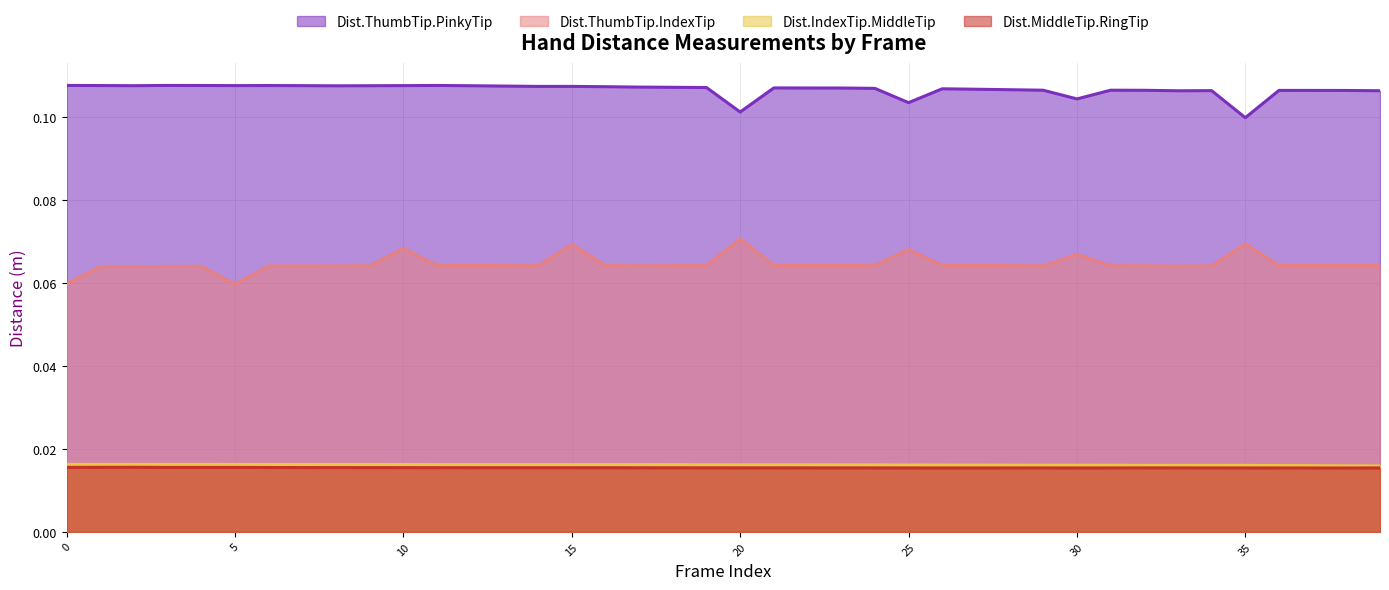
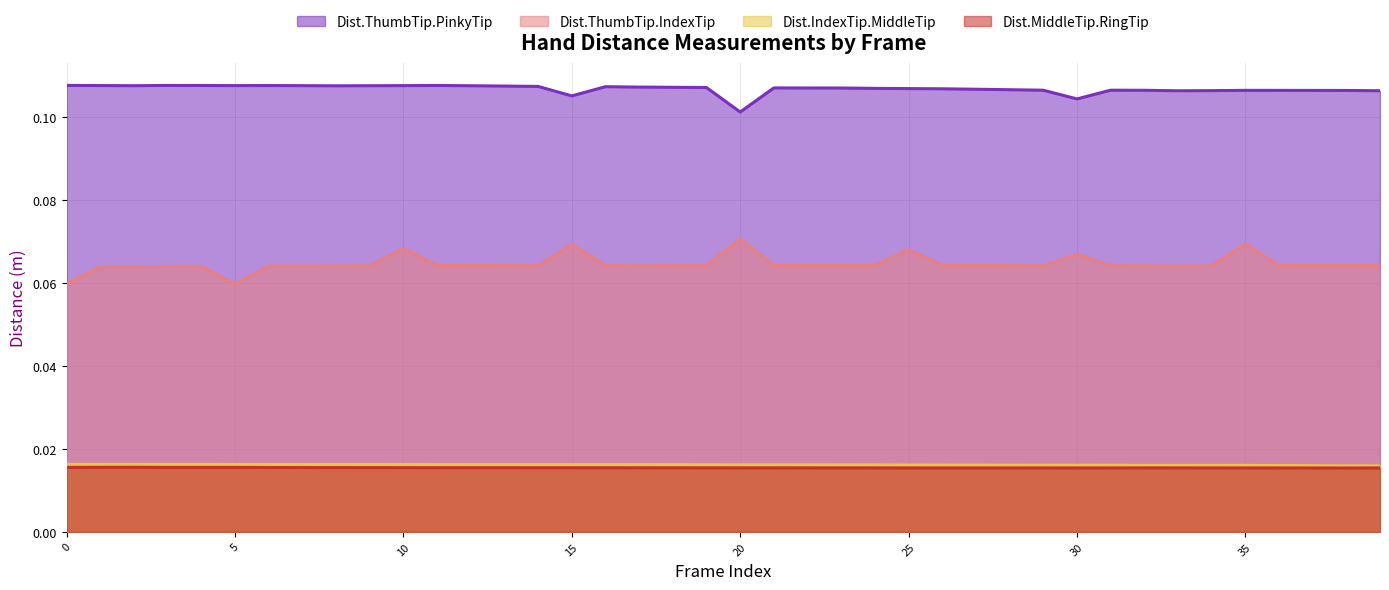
Dist.ThumbTip.PinkyTip, 15: 0.107 -> 0.105
Dist.ThumbTip.PinkyTip, 25: 0.103 -> 0.107
Dist.ThumbTip.PinkyTip, 35: 0.100 -> 0.106
